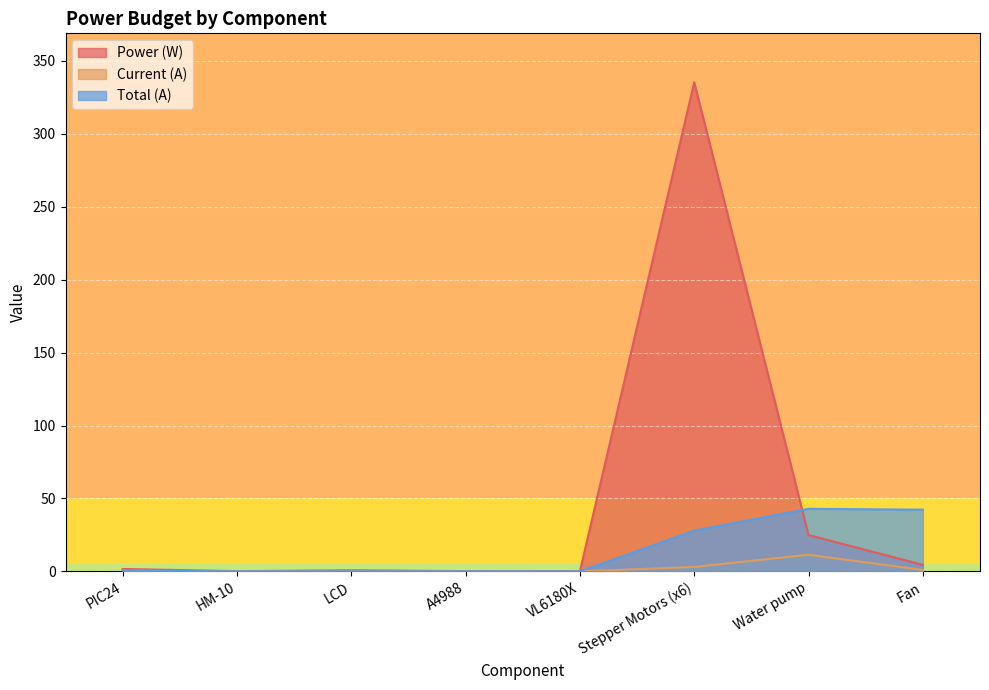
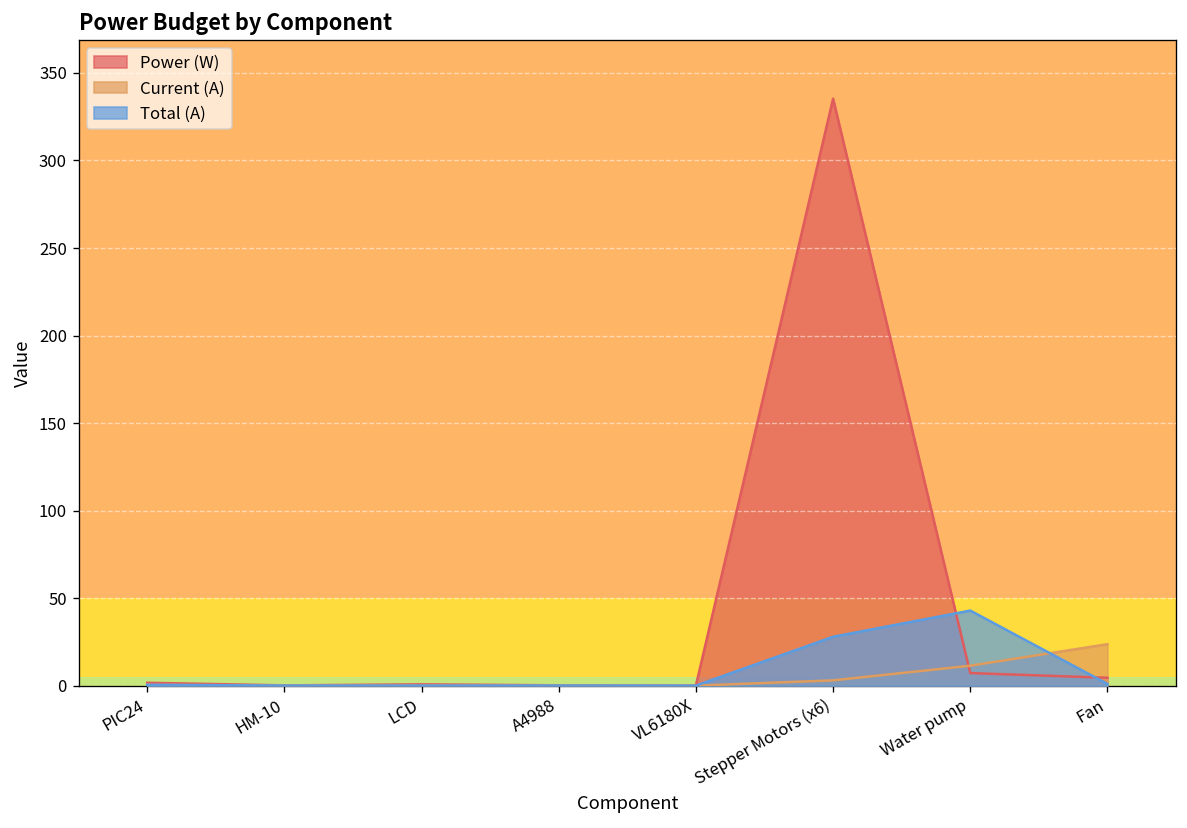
Power (W), Water pump: 25 -> 7
Current (A), Fan: 1 -> 24
Total (A), Fan: 42 -> 1
